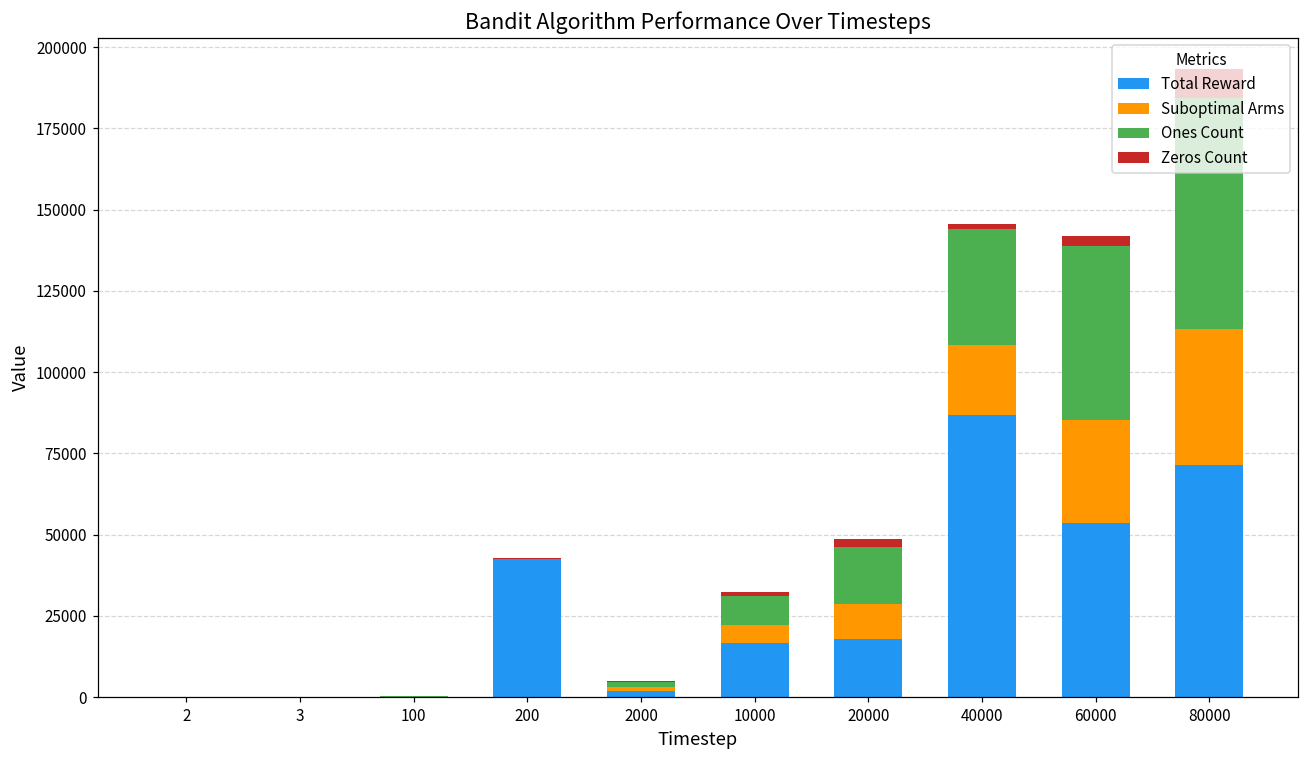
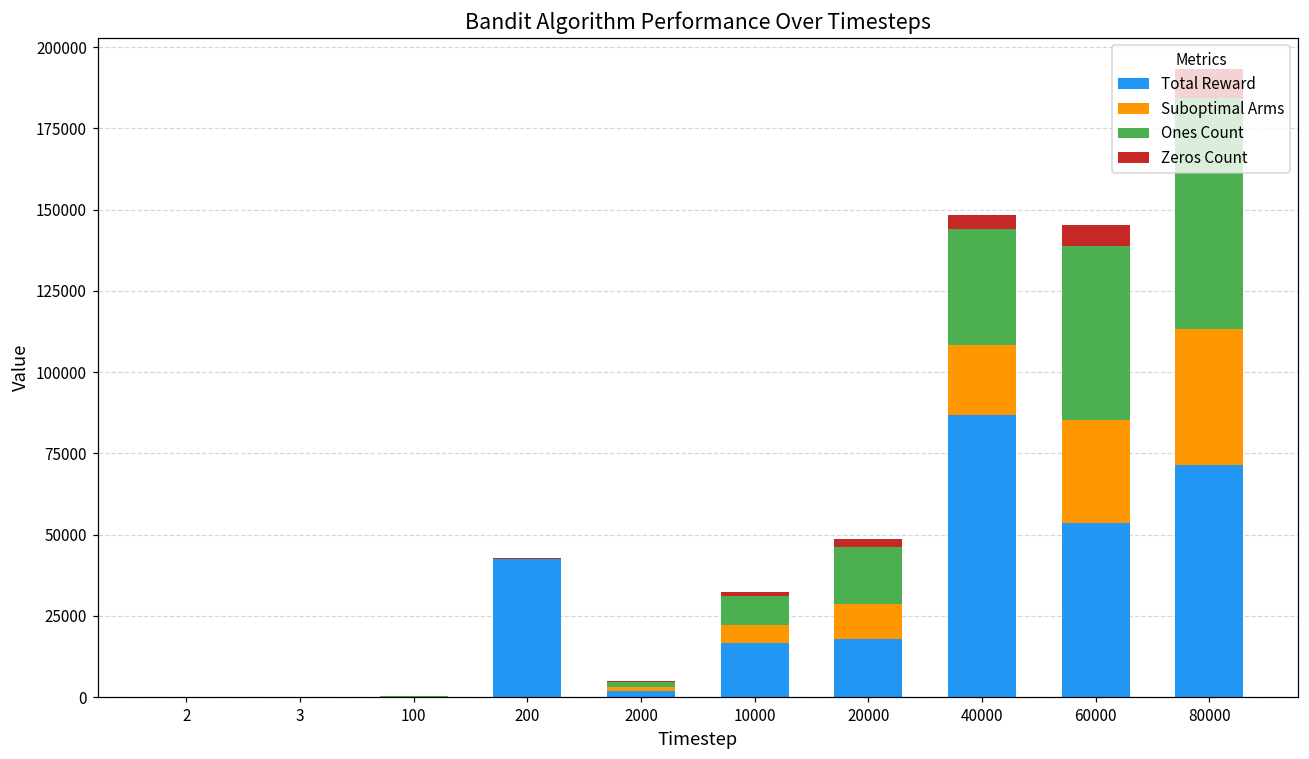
Zeros Count, 40000: 1000 -> 4000
Zeros Count, 60000: 3000 -> 7000
